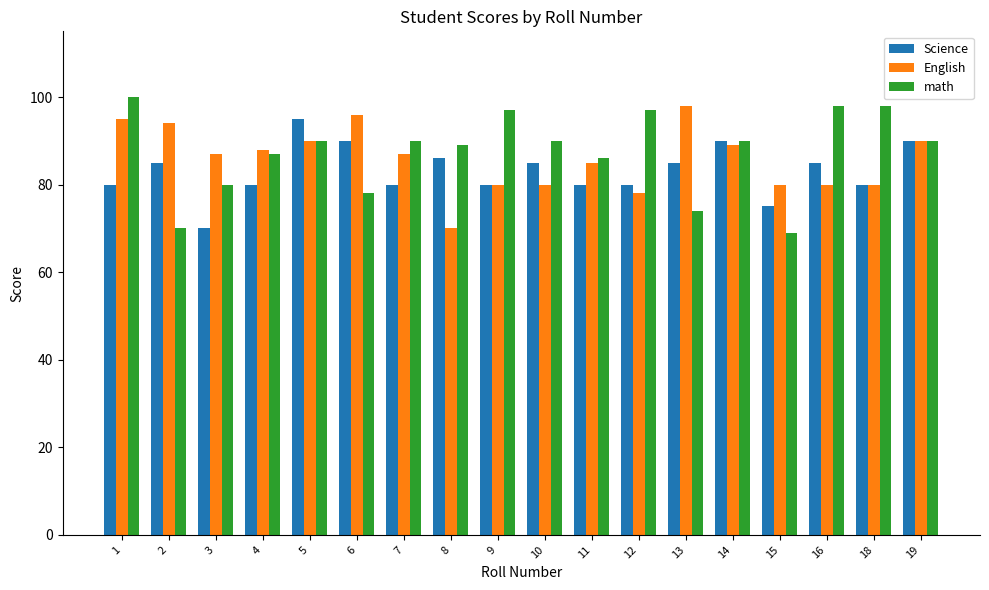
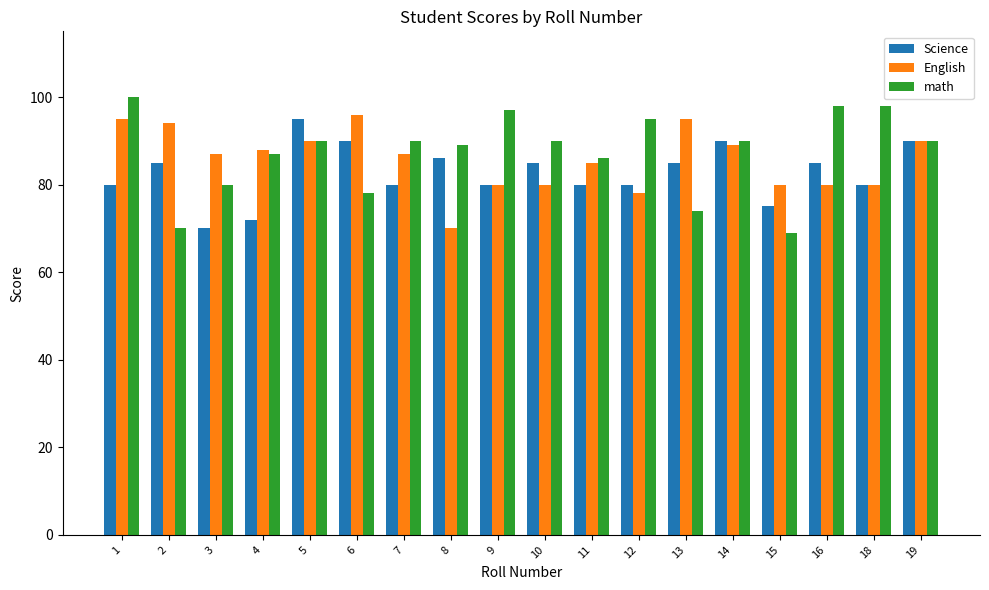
Science, 4: 80 -> 72
math, 12: 97 -> 95
English, 13: 98 -> 95
